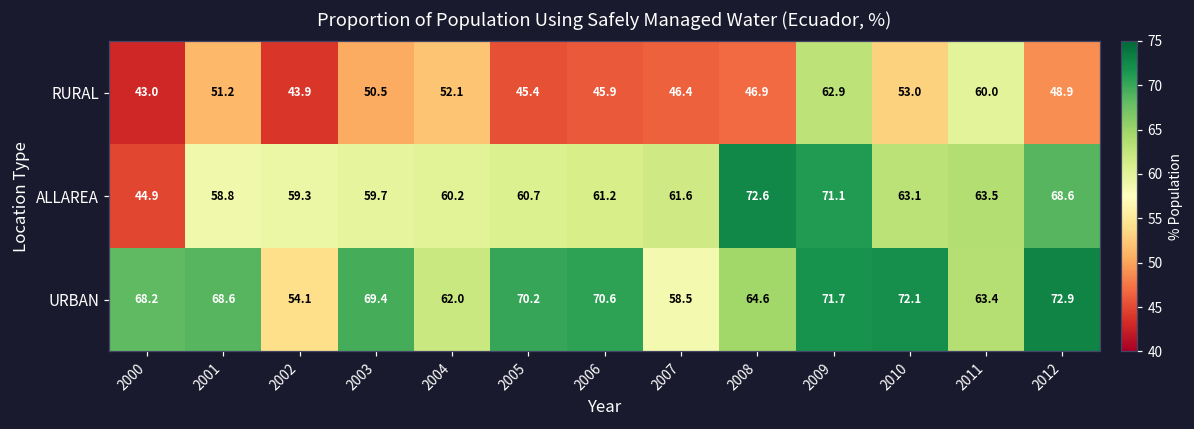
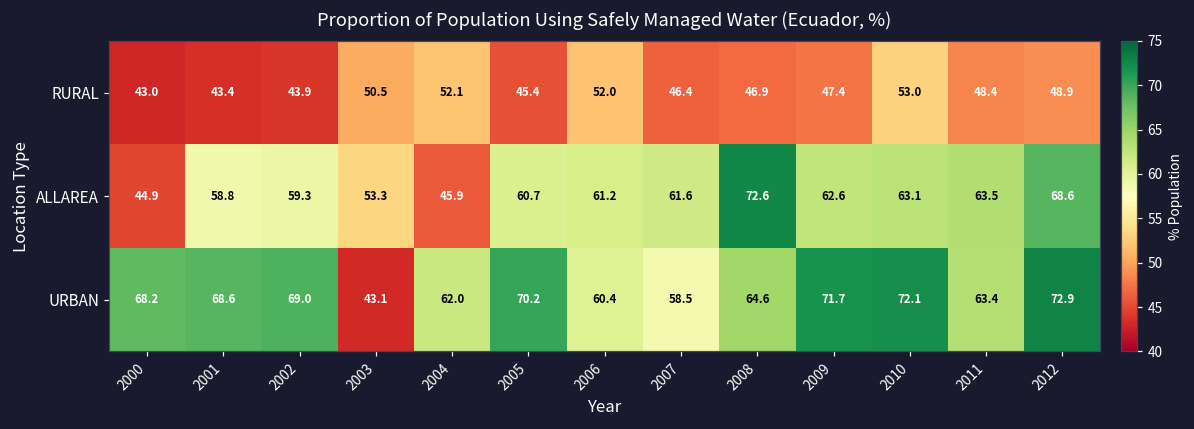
RURAL, 2001: 51.2 -> 43.4
RURAL, 2006: 45.9 -> 52.0
RURAL, 2009: 62.9 -> 47.4
RURAL, 2011: 60.0 -> 48.4
ALLAREA, 2003: 59.7 -> 53.3
ALLAREA, 2004: 60.2 -> 45.9
ALLAREA, 2009: 71.1 -> 62.6
URBAN, 2002: 54.1 -> 69.0
URBAN, 2003: 69.4 -> 43.1
URBAN, 2006: 70.6 -> 60.4
